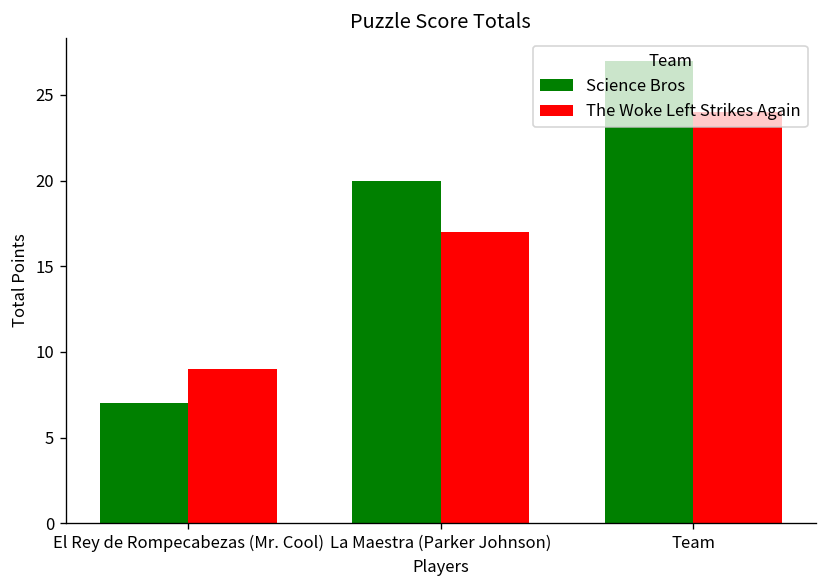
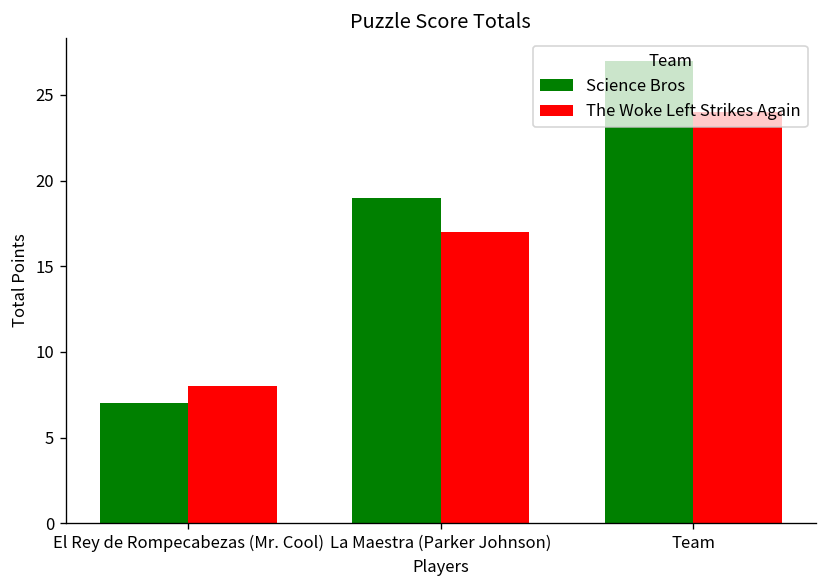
The Woke Left Strikes Again, El Rey de Rompecabezas (Mr. Cool): 9 -> 8
Science Bros, La Maestra (Parker Johnson): 20 -> 19
